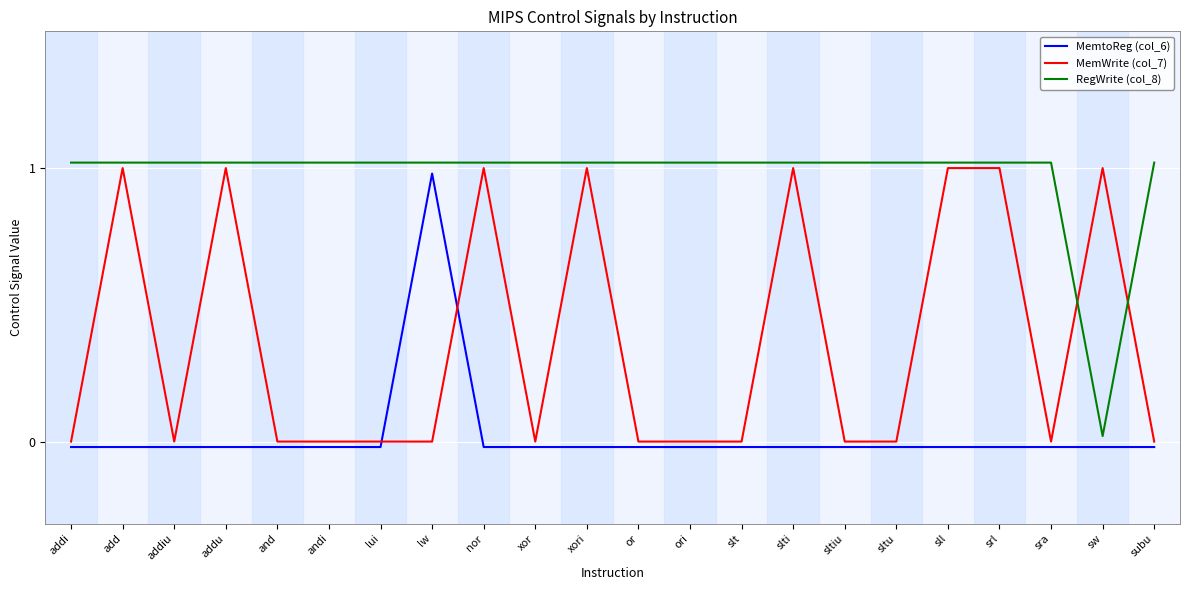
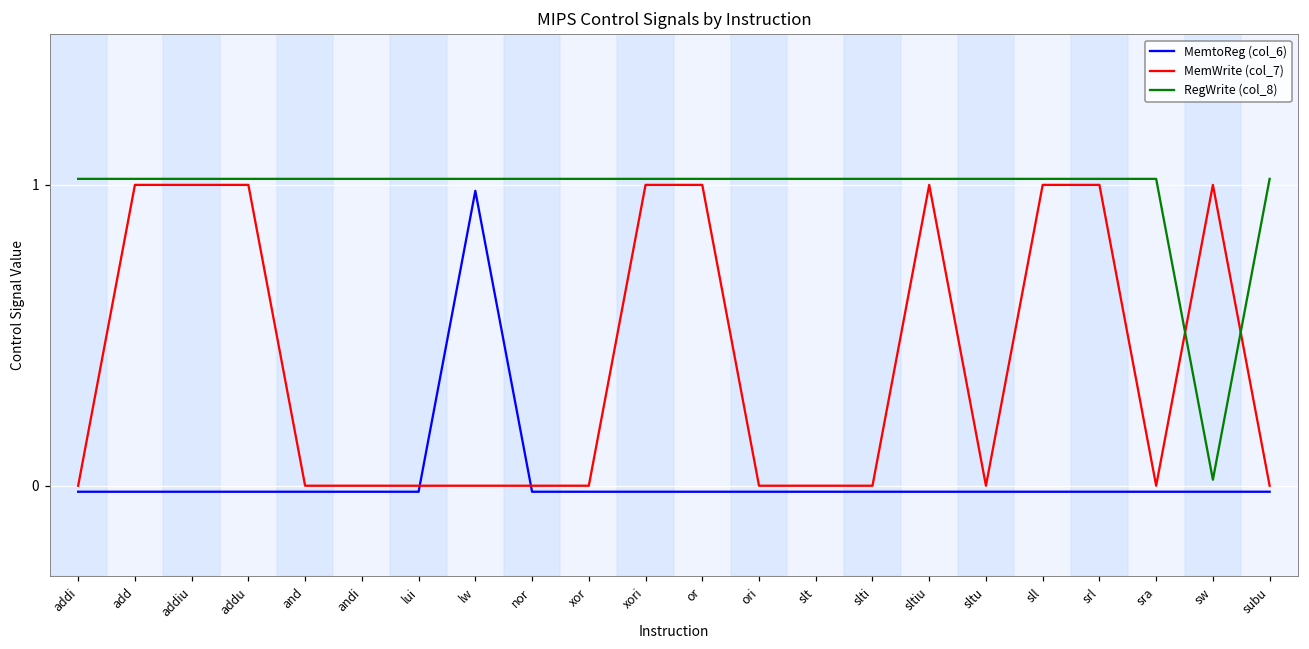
MemWrite (col_7), addiu: 0 -> 1
MemWrite (col_7), nor: 1 -> 0
MemWrite (col_7), or: 0 -> 1
MemWrite (col_7), slti: 1 -> 0
MemWrite (col_7), sltiu: 0 -> 1
